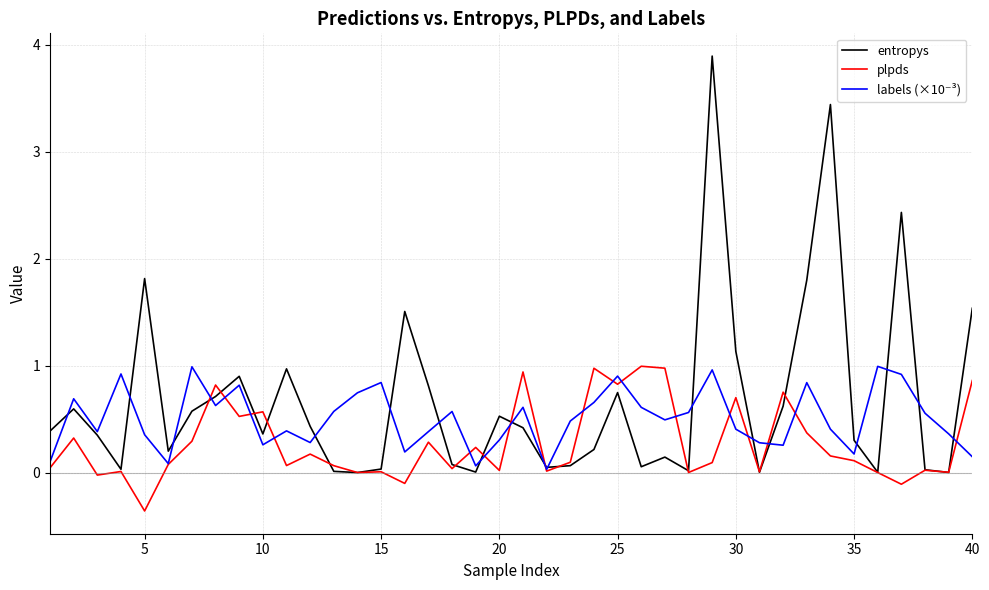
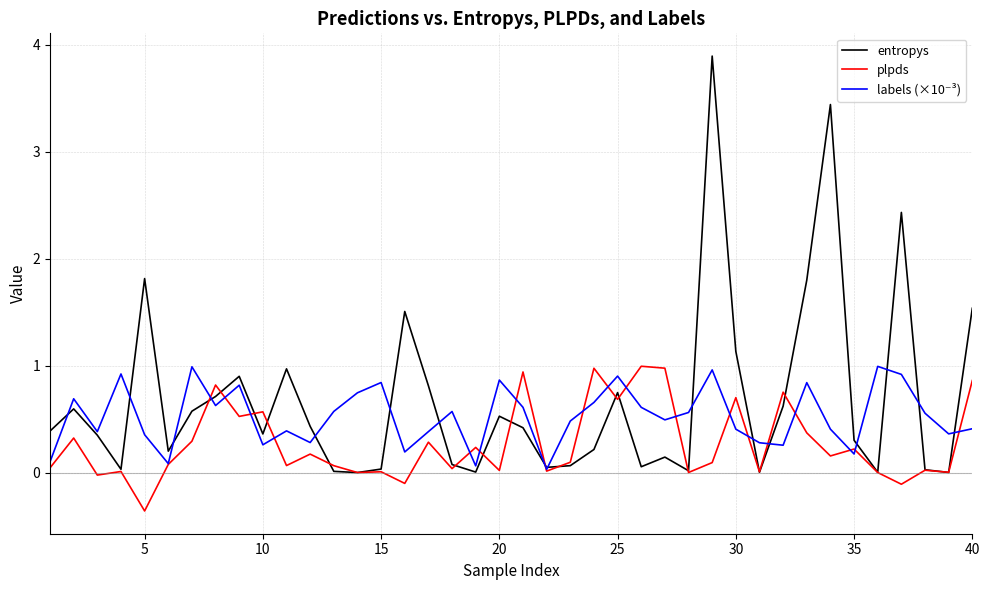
labels (×10⁻³), 20: 0.31 -> 0.87
plpds, 25: 0.83 -> 0.68
plpds, 35: 0.11 -> 0.22
labels (×10⁻³), 40: 0.15 -> 0.41
